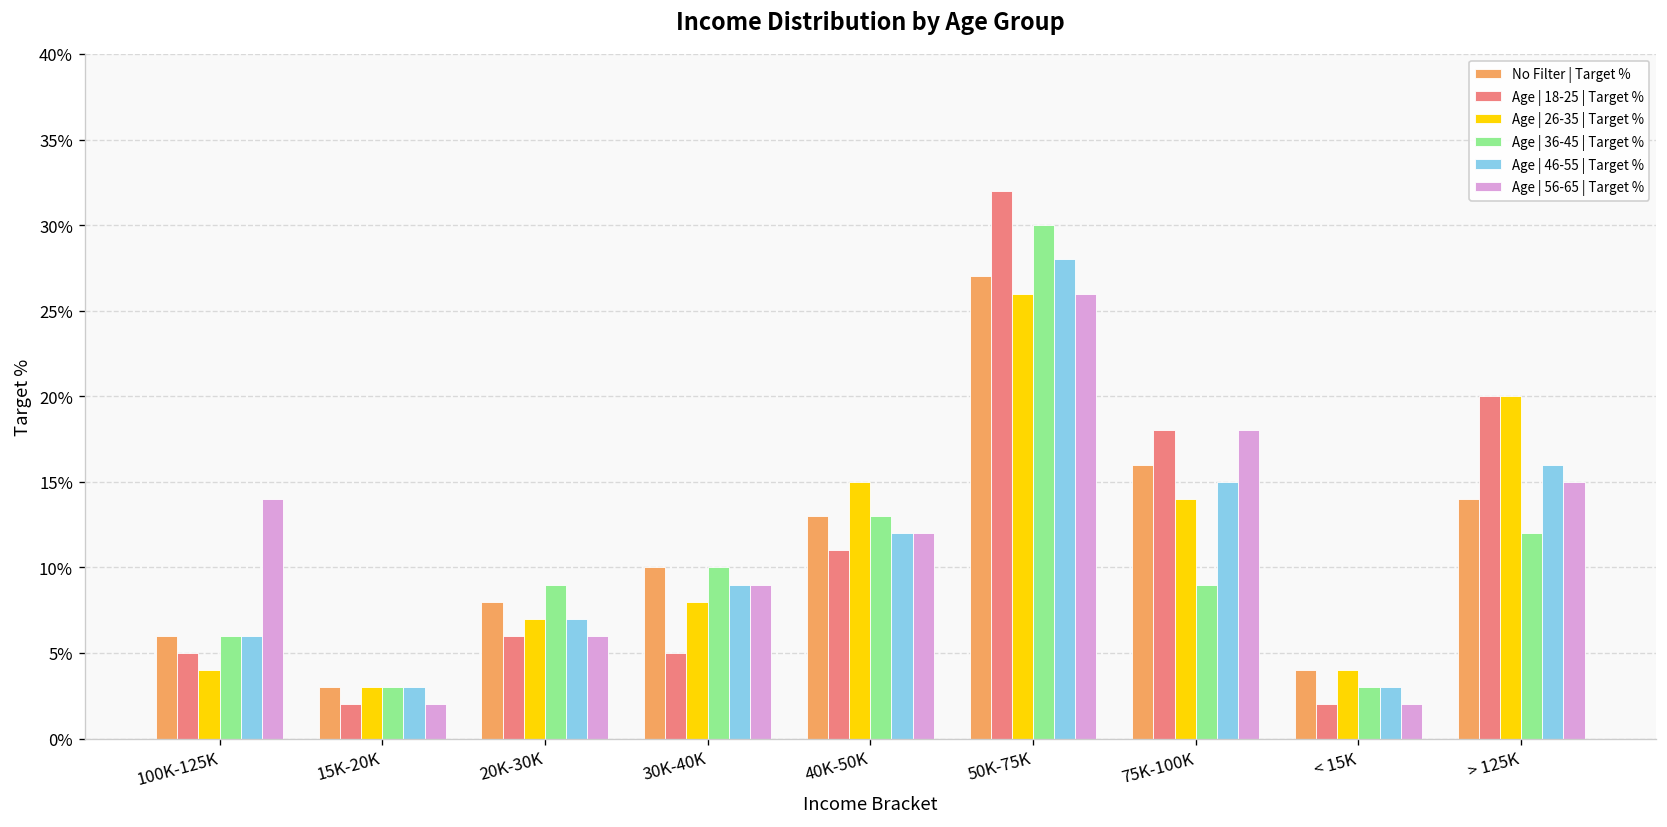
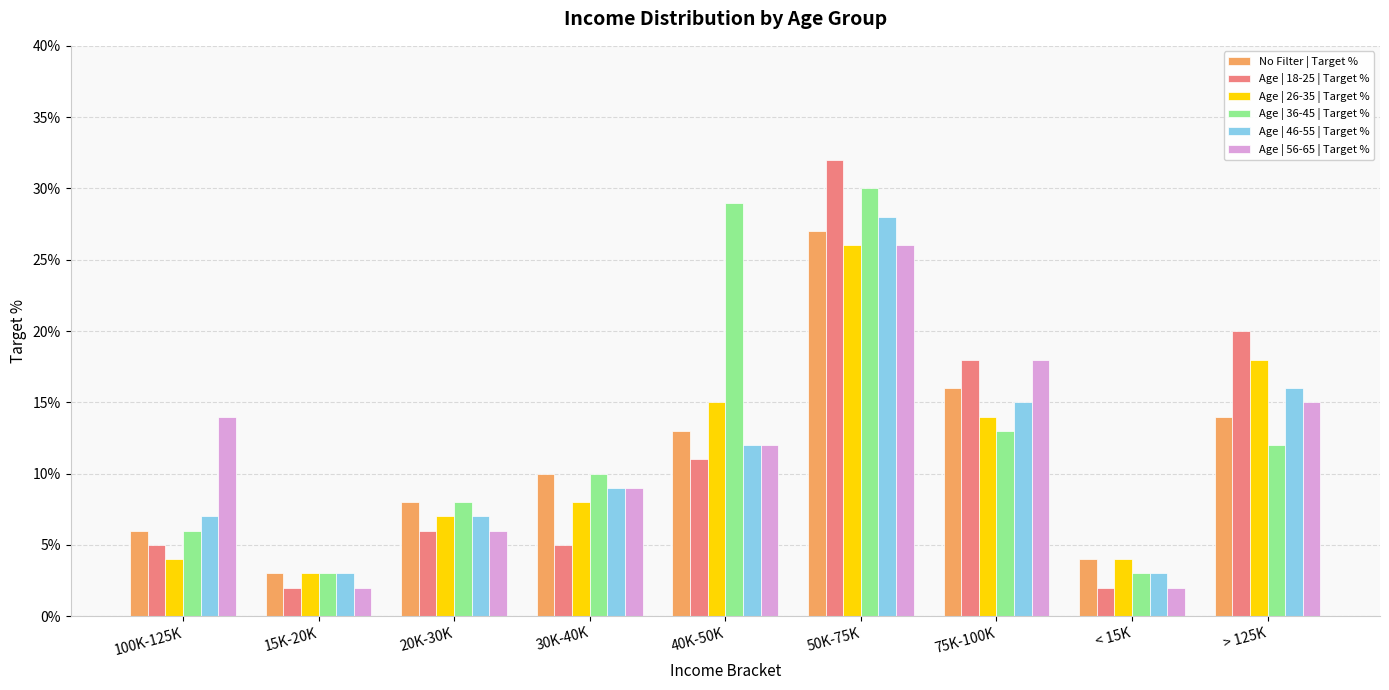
Age | 46-55 | Target %, 100K-125K: 6.0% -> 7.0%
Age | 36-45 | Target %, 20K-30K: 9.0% -> 8.0%
Age | 36-45 | Target %, 40K-50K: 13.0% -> 29.0%
Age | 36-45 | Target %, 75K-100K: 9.0% -> 13.0%
Age | 26-35 | Target %, > 125K: 20.0% -> 18.0%
